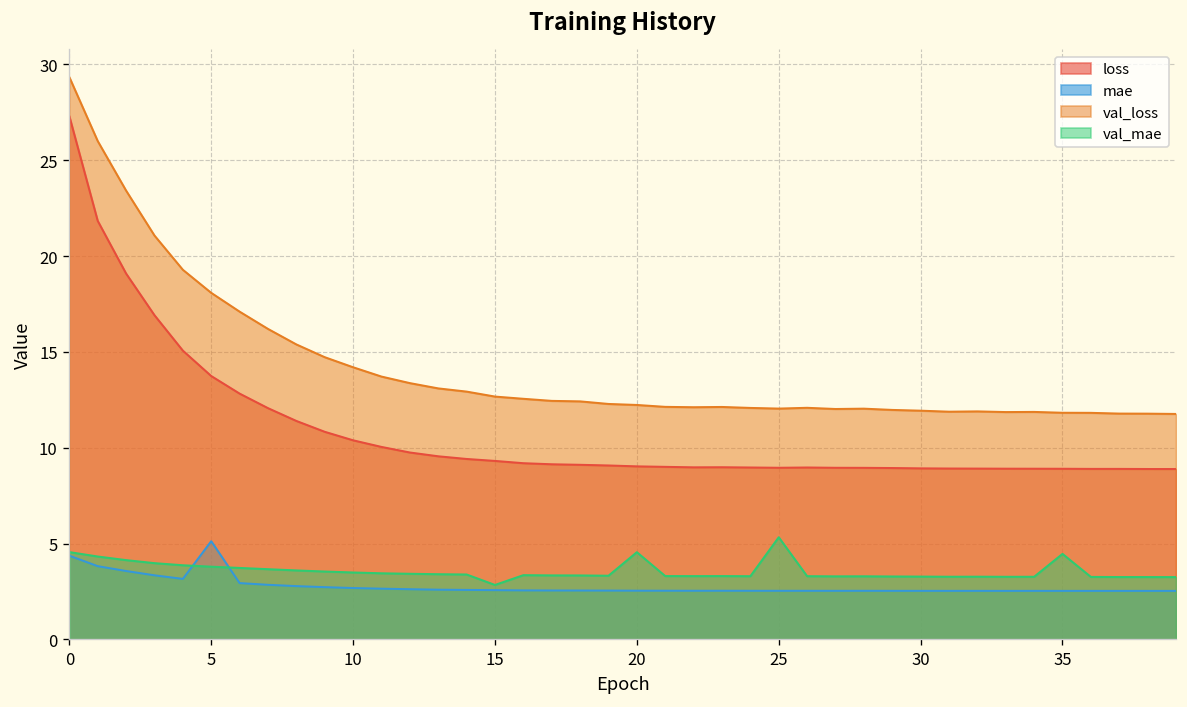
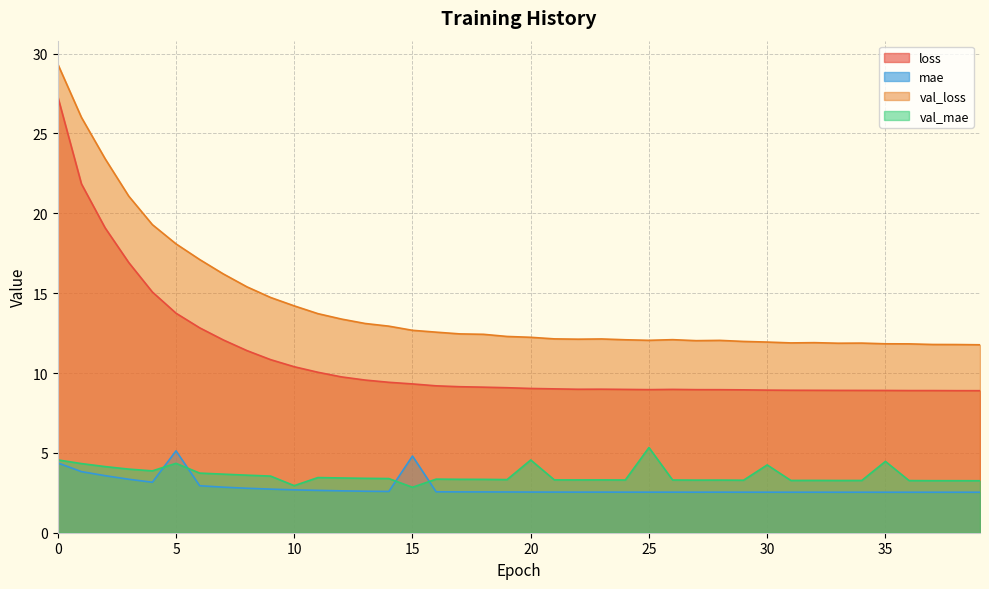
val_mae, 5: 3.8 -> 4.3
val_mae, 10: 3.5 -> 2.9
mae, 15: 2.6 -> 4.8
val_mae, 30: 3.3 -> 4.2
